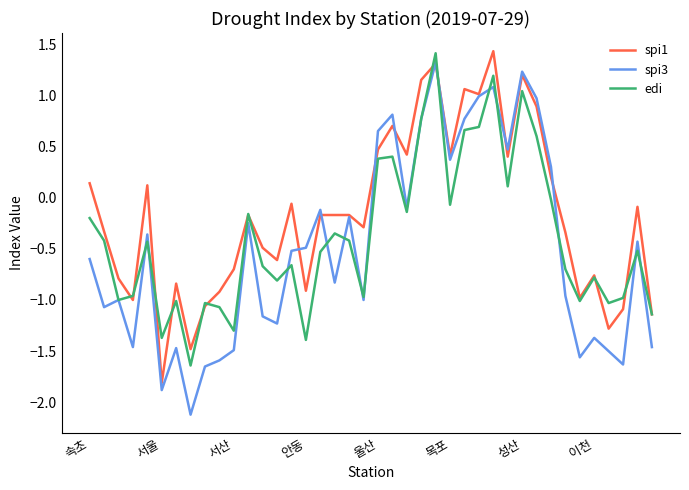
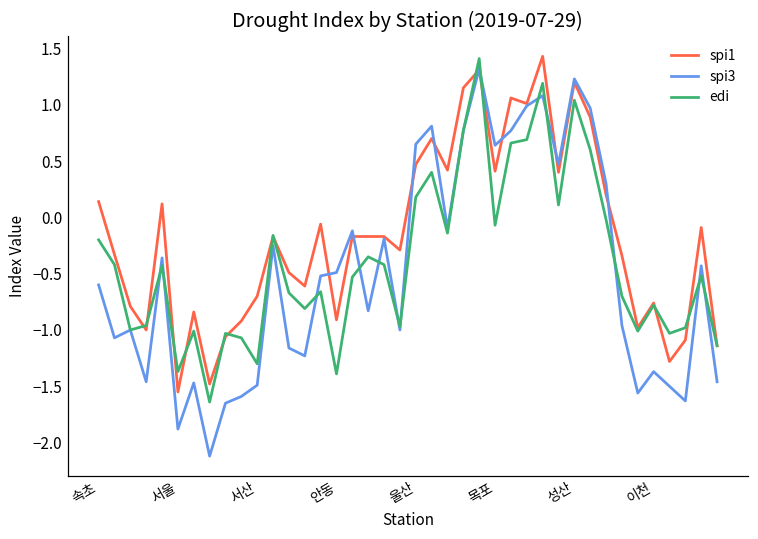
spi1, 서울: -1.81 -> -1.55
edi, 울산: 0.38 -> 0.18
spi3, 목포: 0.37 -> 0.64
